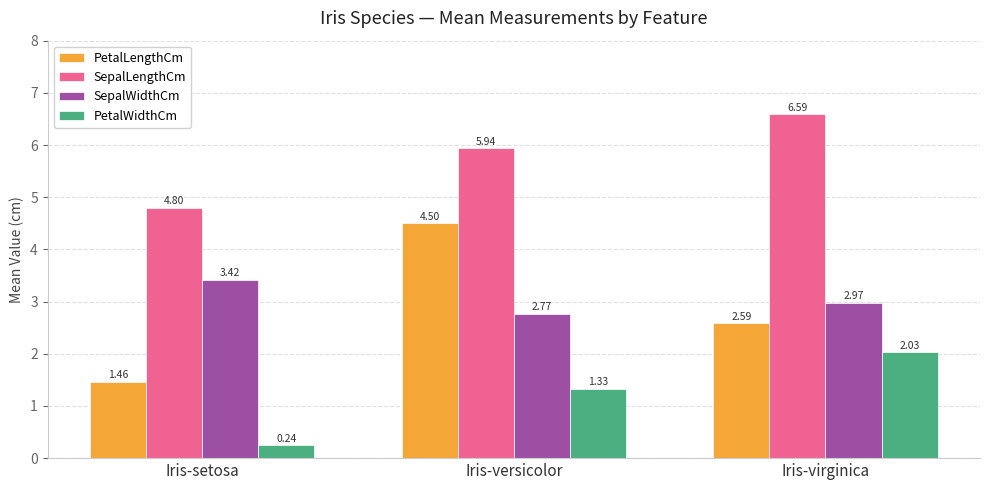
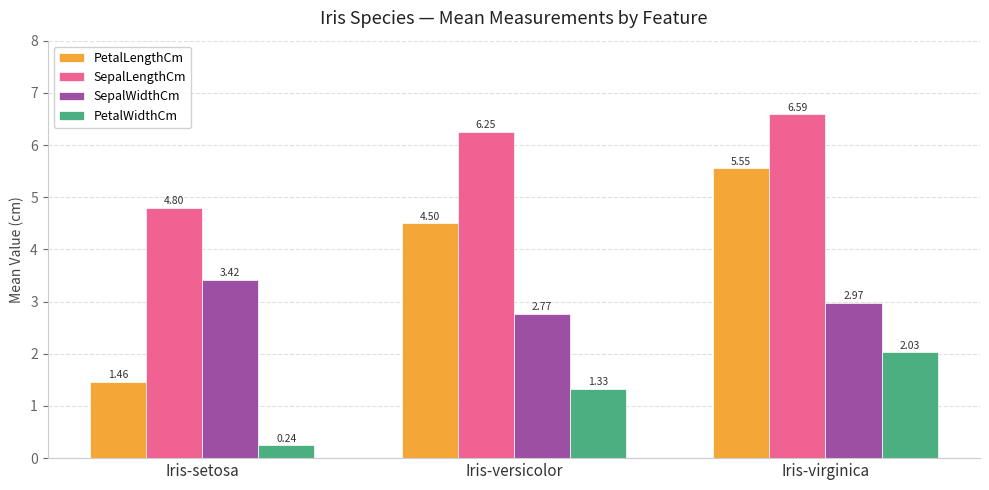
SepalLengthCm, Iris-versicolor: 5.94 -> 6.25
PetalLengthCm, Iris-virginica: 2.59 -> 5.55
